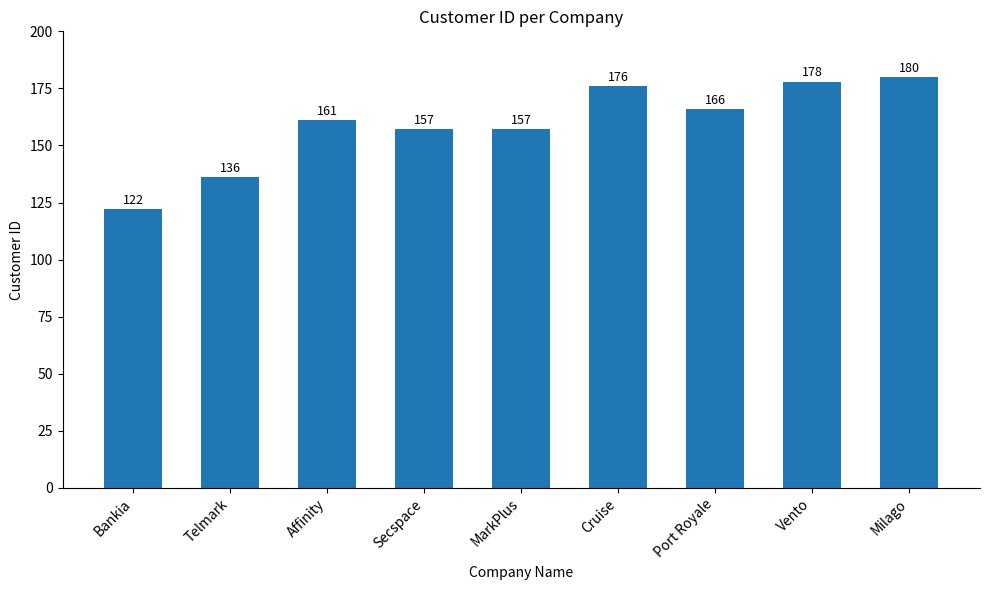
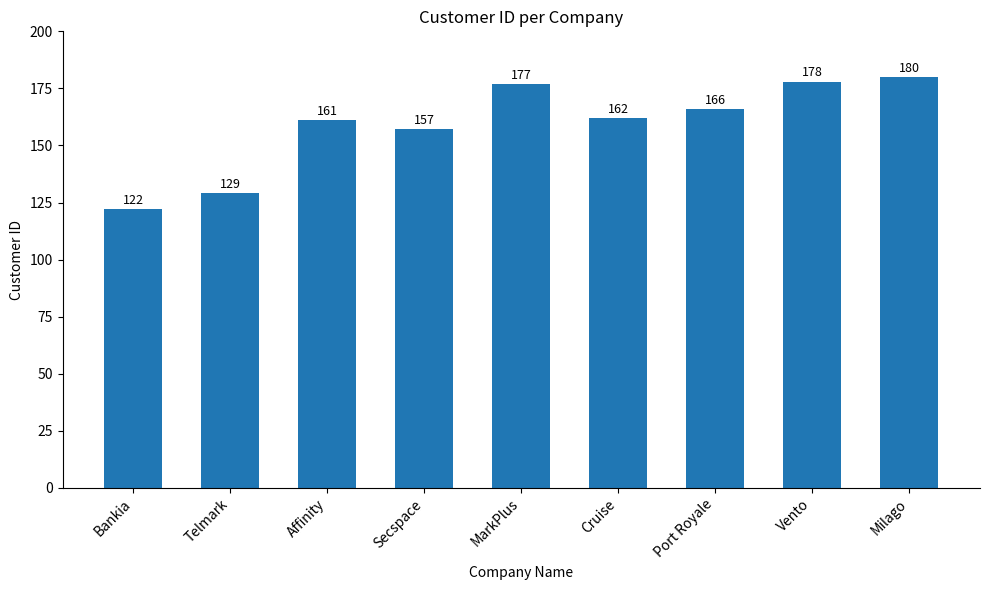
Telmark: 136 -> 129
MarkPlus: 157 -> 177
Cruise: 176 -> 162
